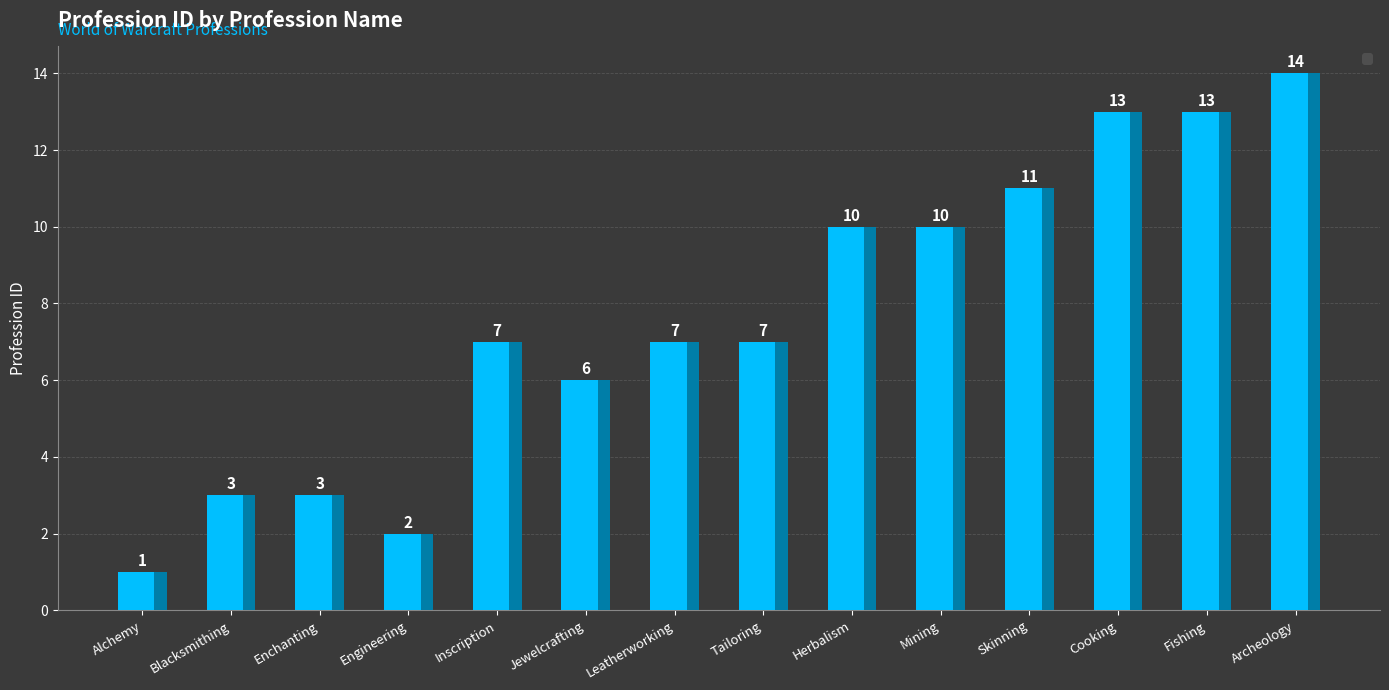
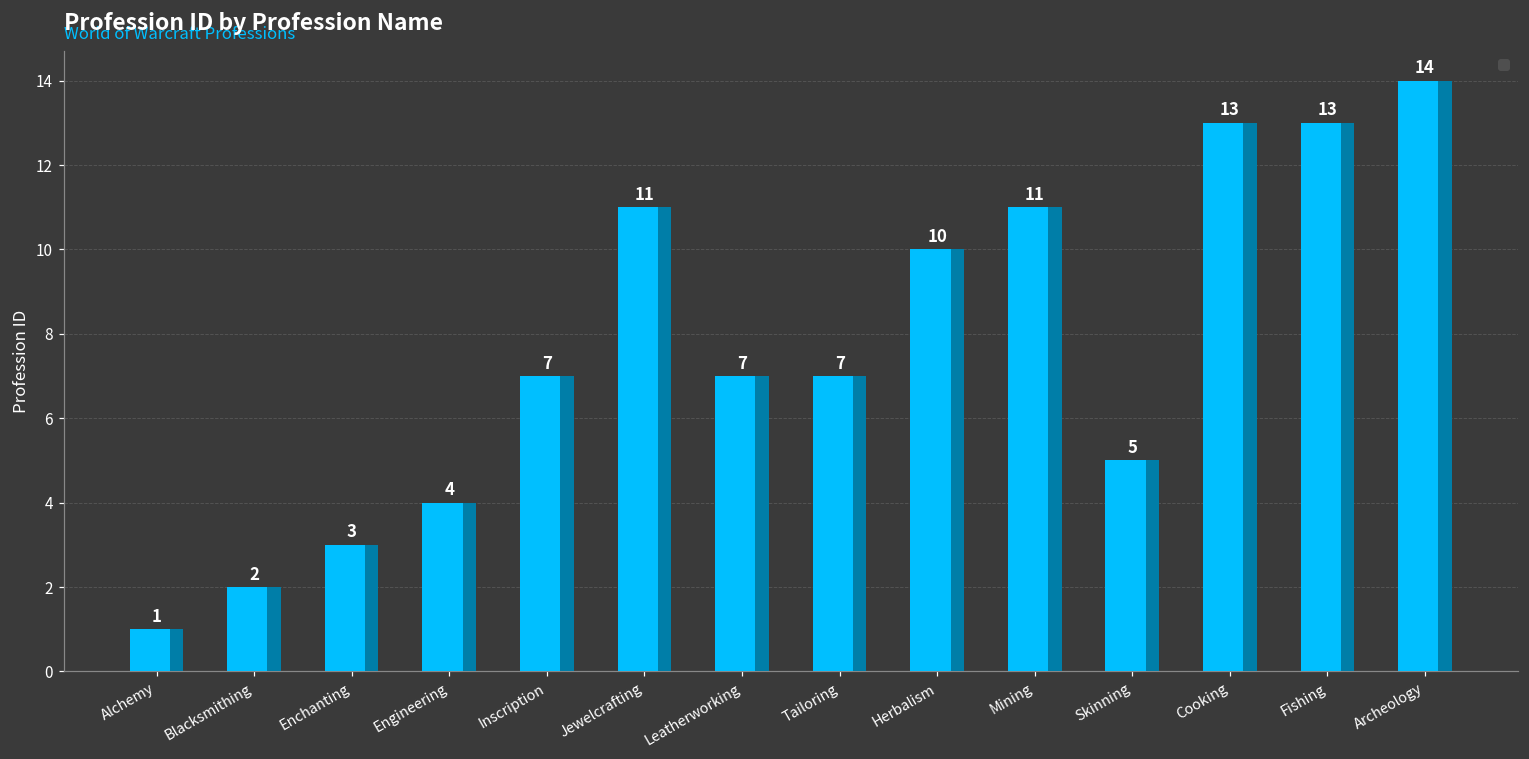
Blacksmithing: 3 -> 2
Engineering: 2 -> 4
Jewelcrafting: 6 -> 11
Mining: 10 -> 11
Skinning: 11 -> 5
